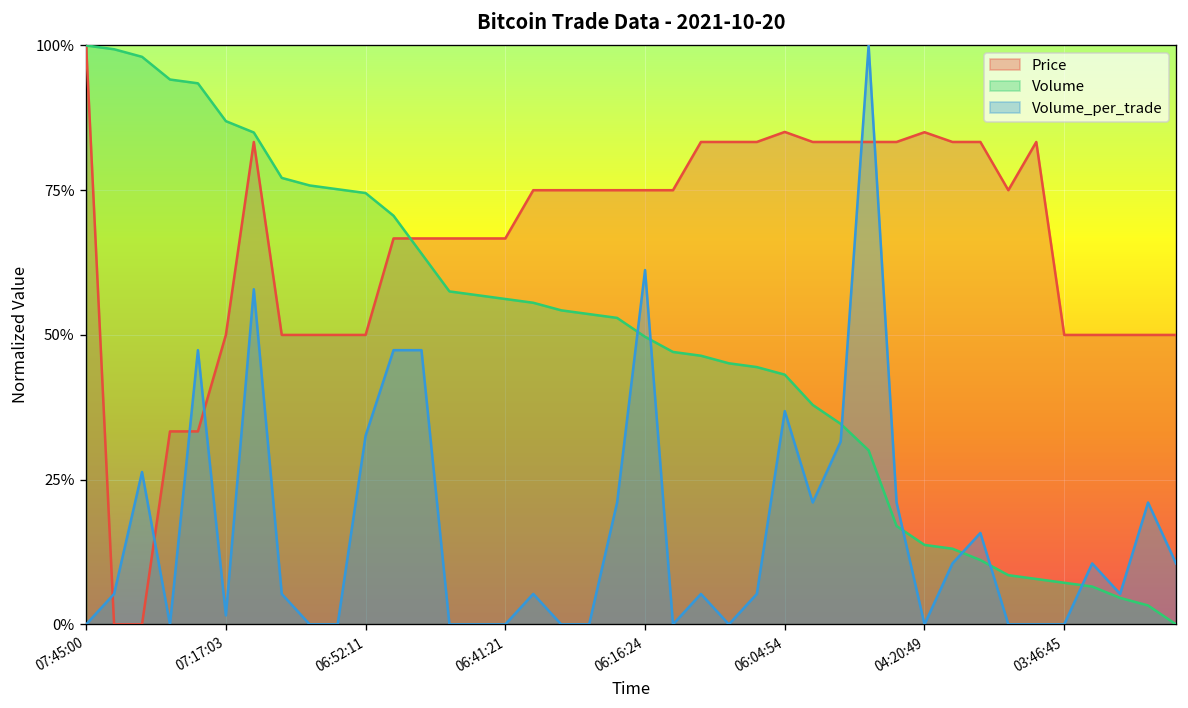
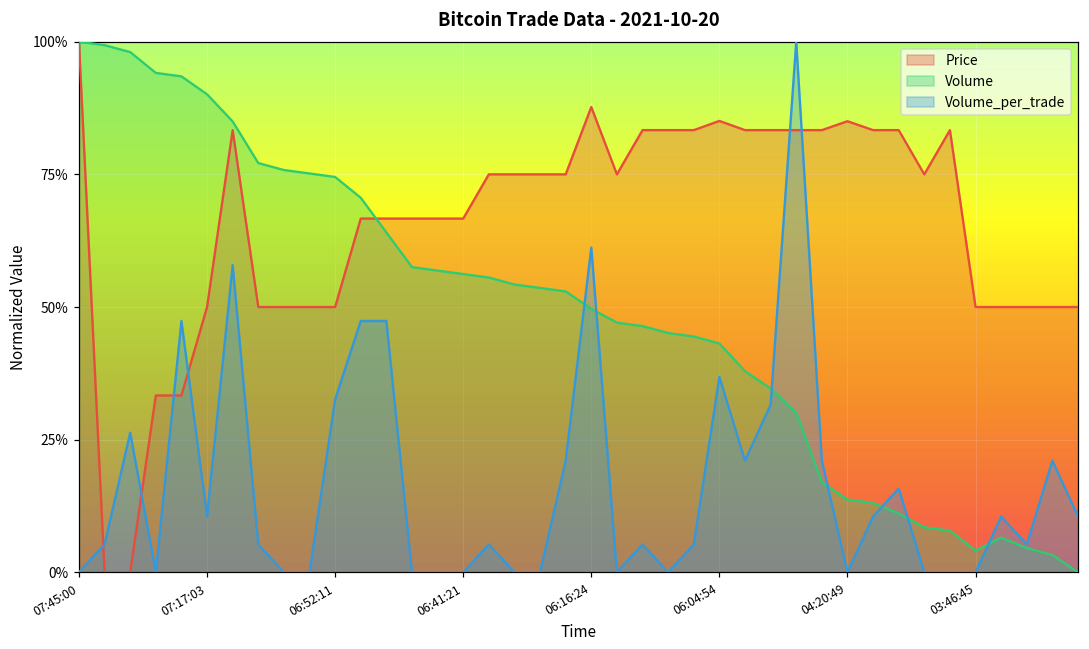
Volume, 07:17:03: 87% -> 90%
Volume_per_trade, 07:17:03: 2% -> 11%
Price, 06:16:24: 75% -> 88%
Volume, 03:46:45: 7% -> 4%
